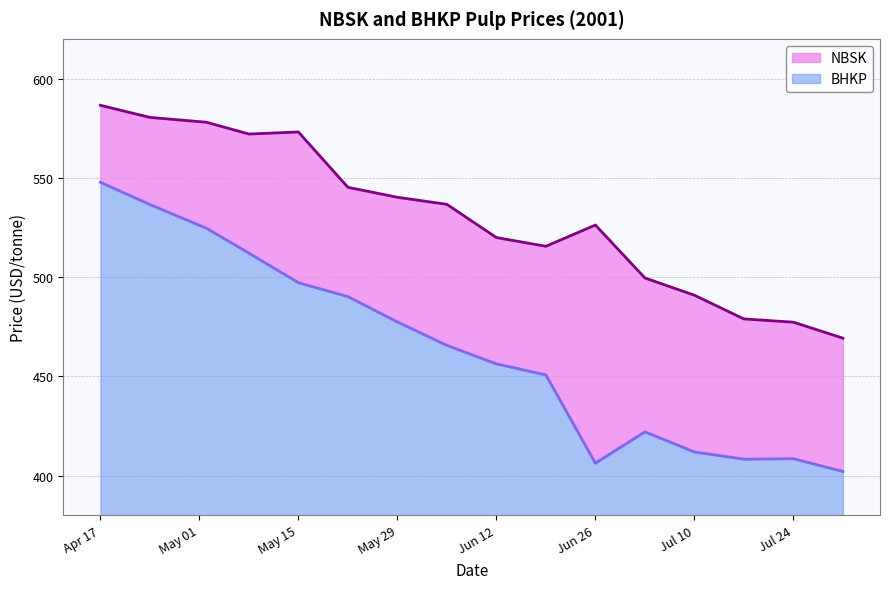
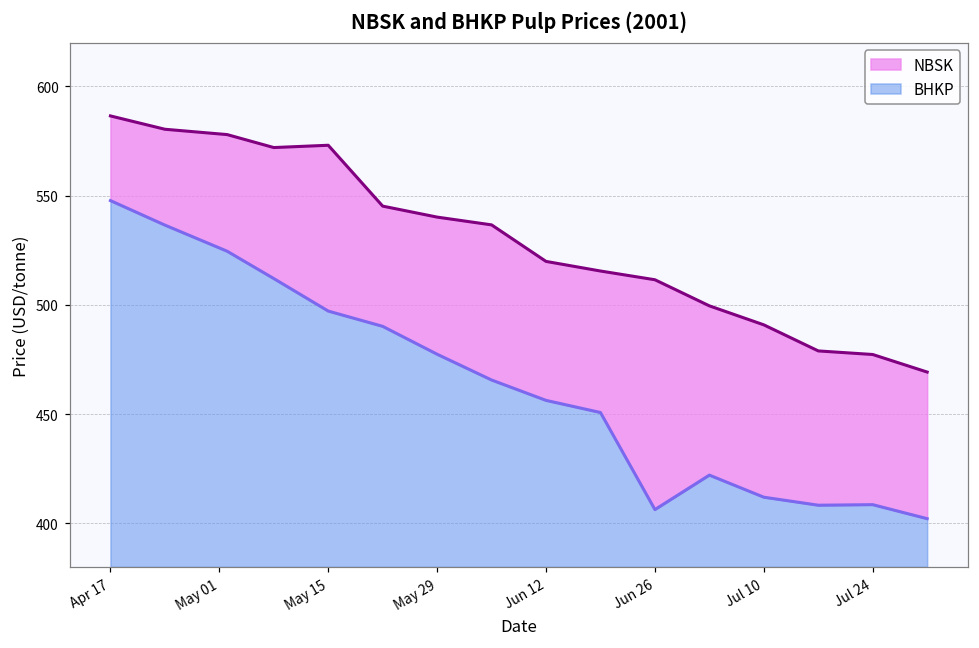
NBSK, Jun 26: 526 -> 512
